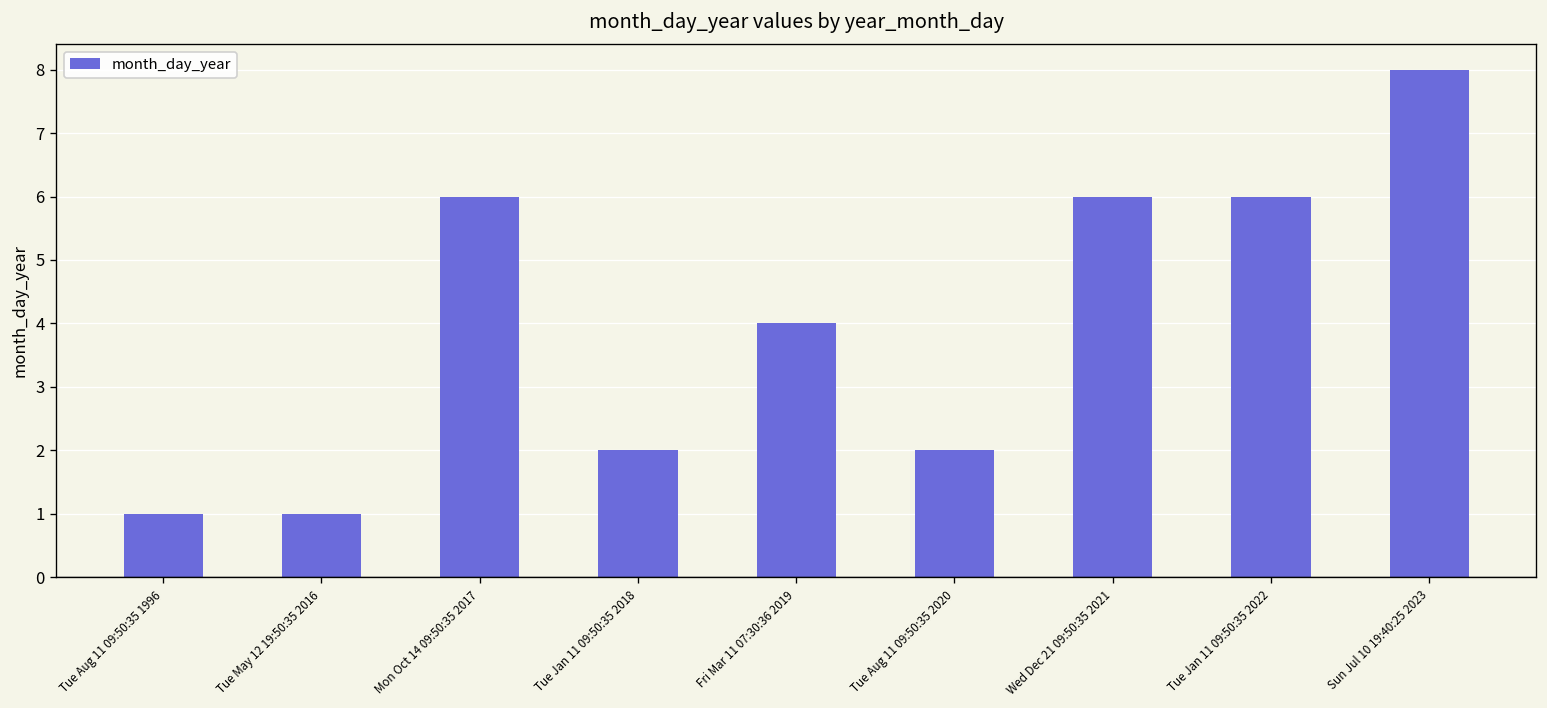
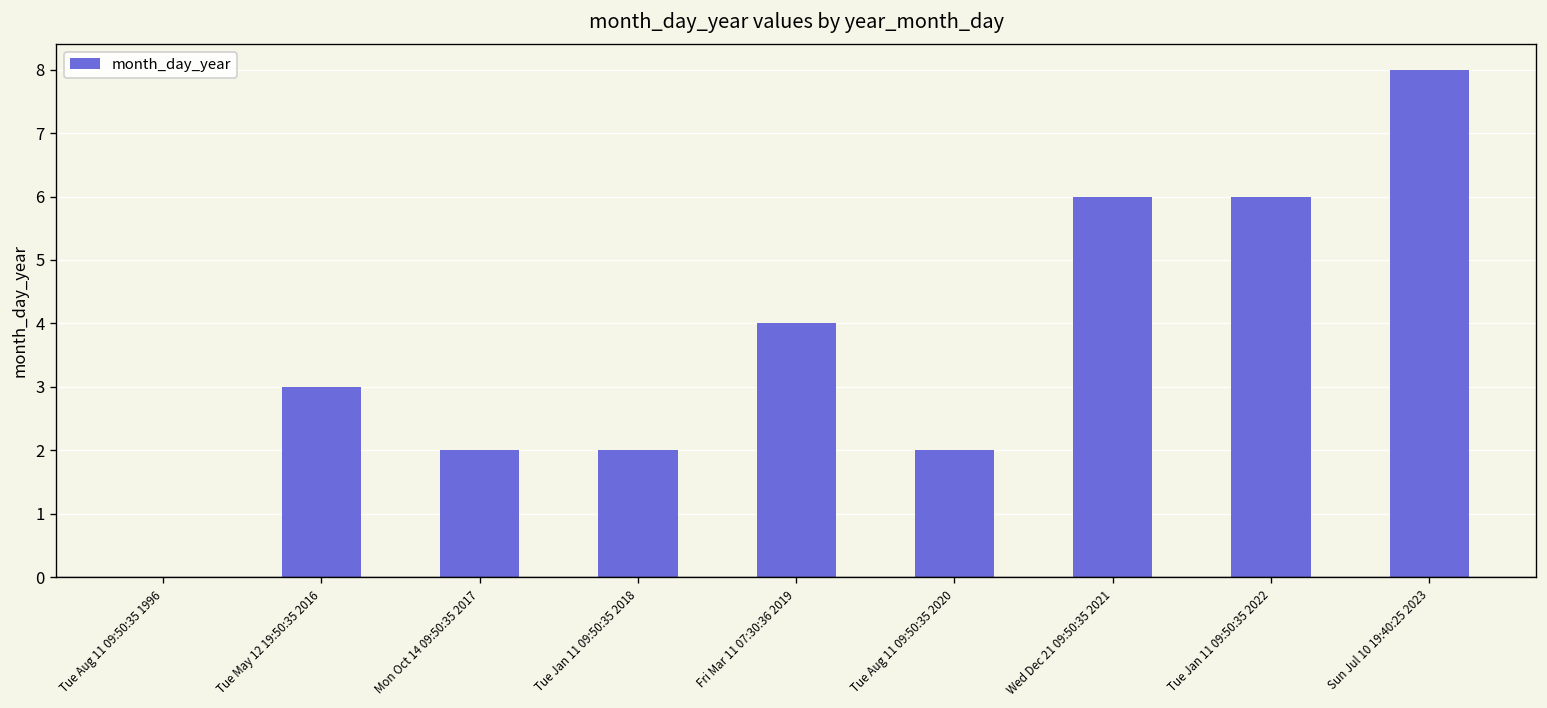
Tue Aug 11 09:50:35 1996: 1 -> 0
Tue May 12 19:50:35 2016: 1 -> 3
Mon Oct 14 09:50:35 2017: 6 -> 2
